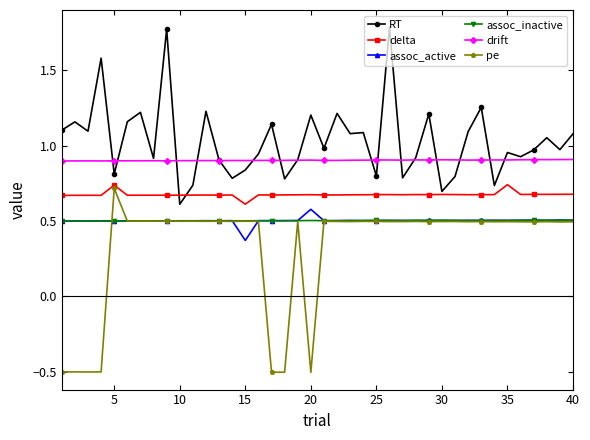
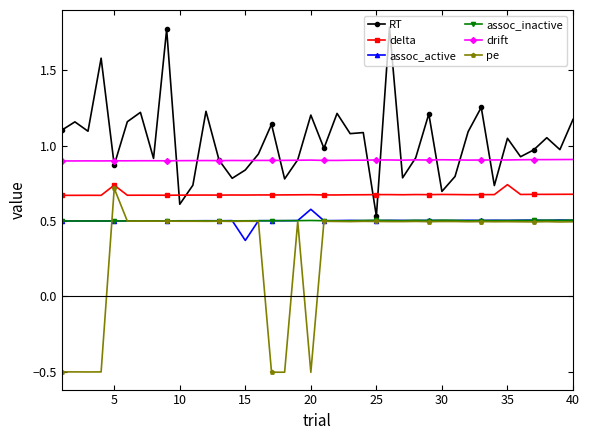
RT, 5: 0.81 -> 0.87
delta, 15: 0.61 -> 0.67
RT, 25: 0.80 -> 0.53
RT, 35: 0.95 -> 1.05
RT, 40: 1.08 -> 1.17
